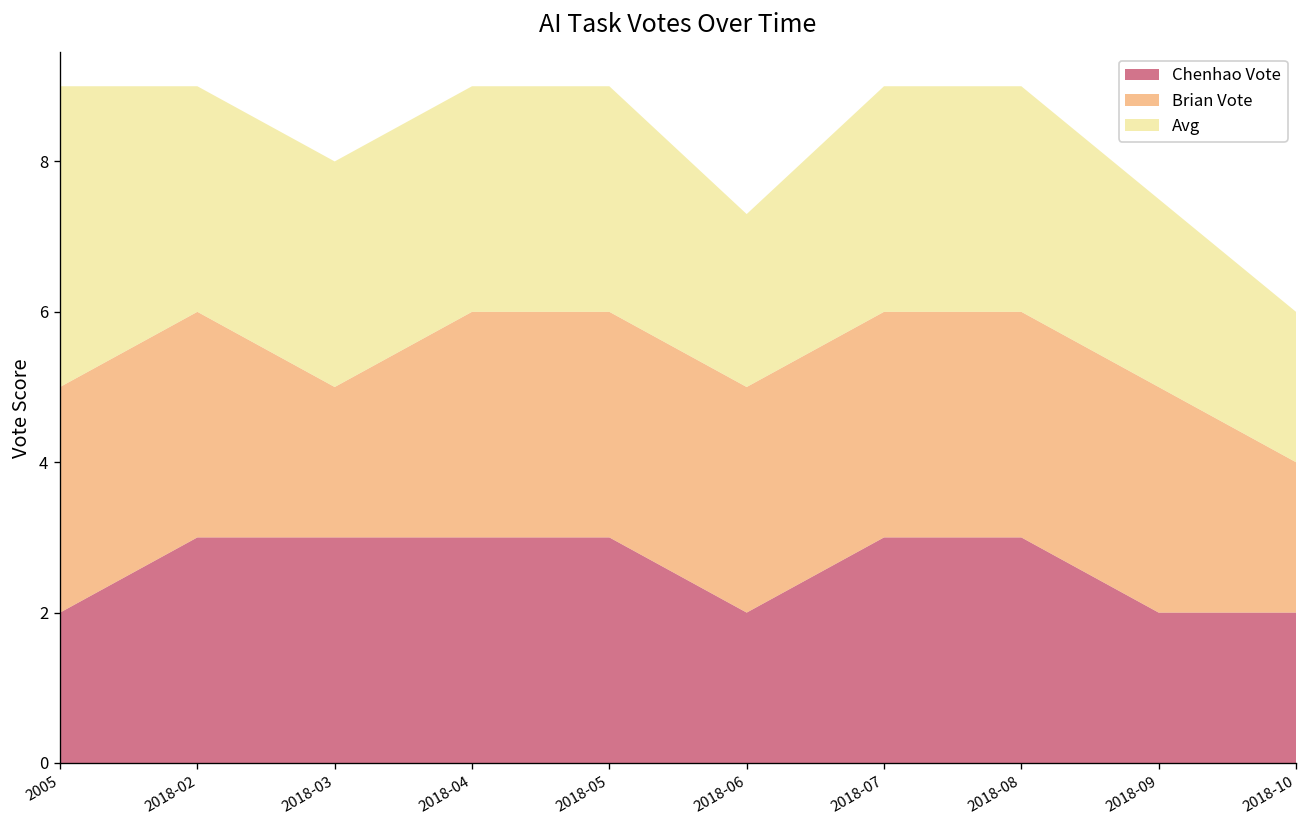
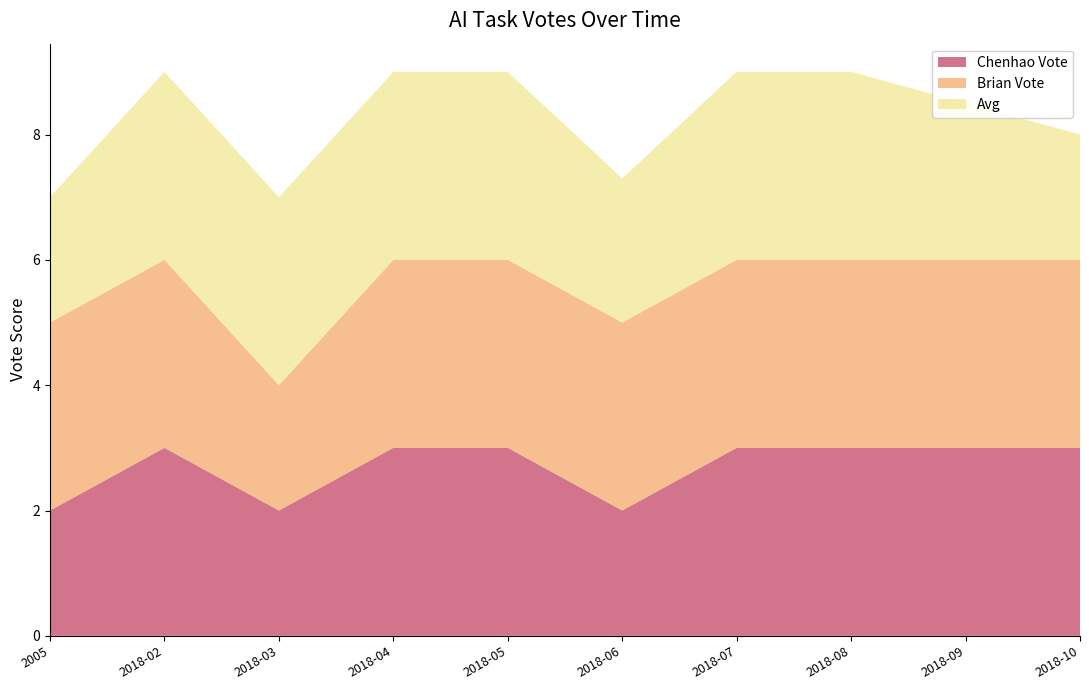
Avg, 2005: 4 -> 2
Chenhao Vote, 2018-03: 3 -> 2
Chenhao Vote, 2018-09: 2 -> 3
Chenhao Vote, 2018-10: 2 -> 3
Brian Vote, 2018-10: 2 -> 3
